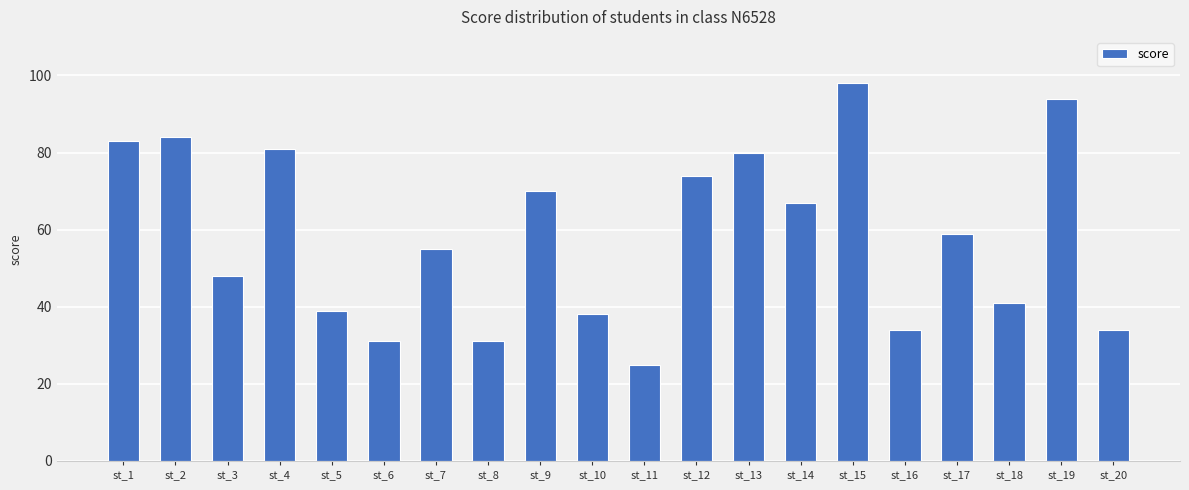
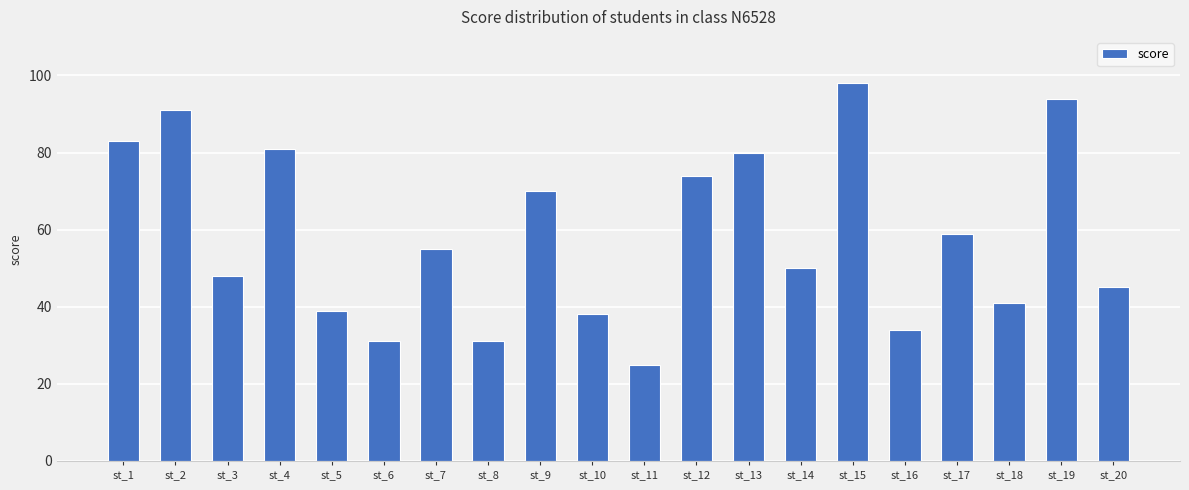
st_2: 84 -> 91
st_14: 67 -> 50
st_20: 34 -> 45
